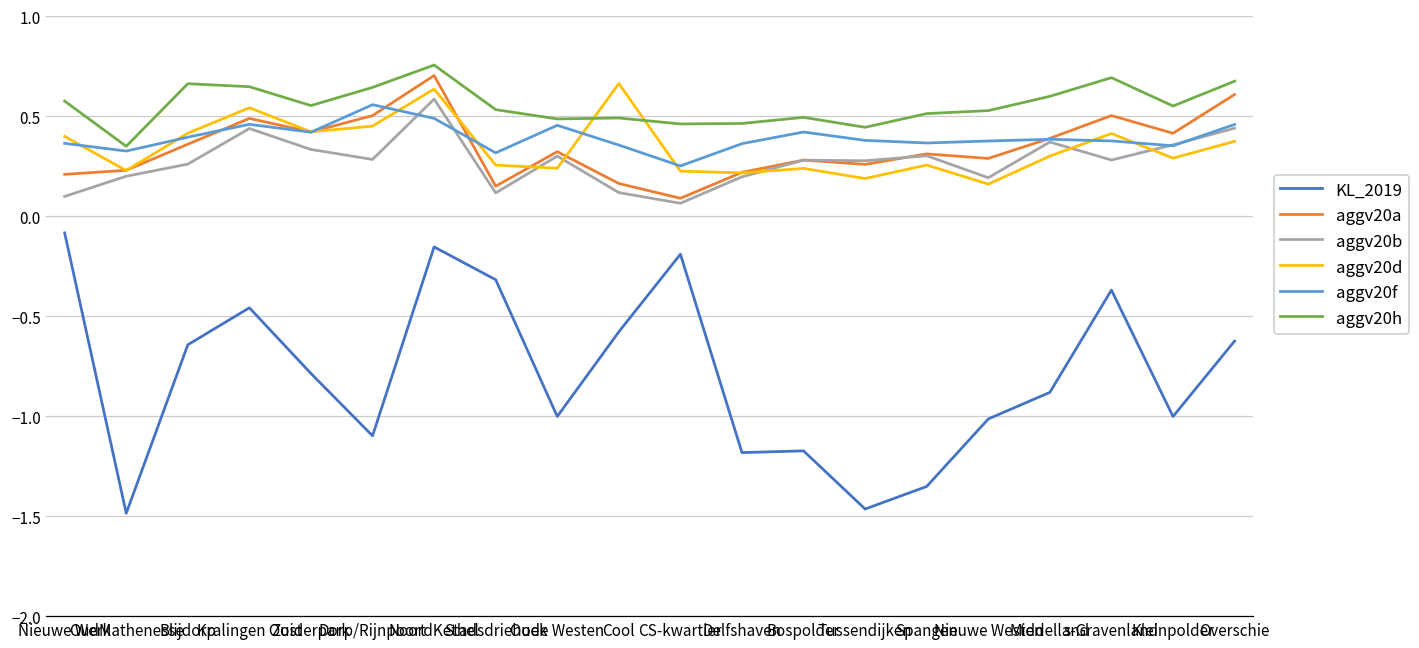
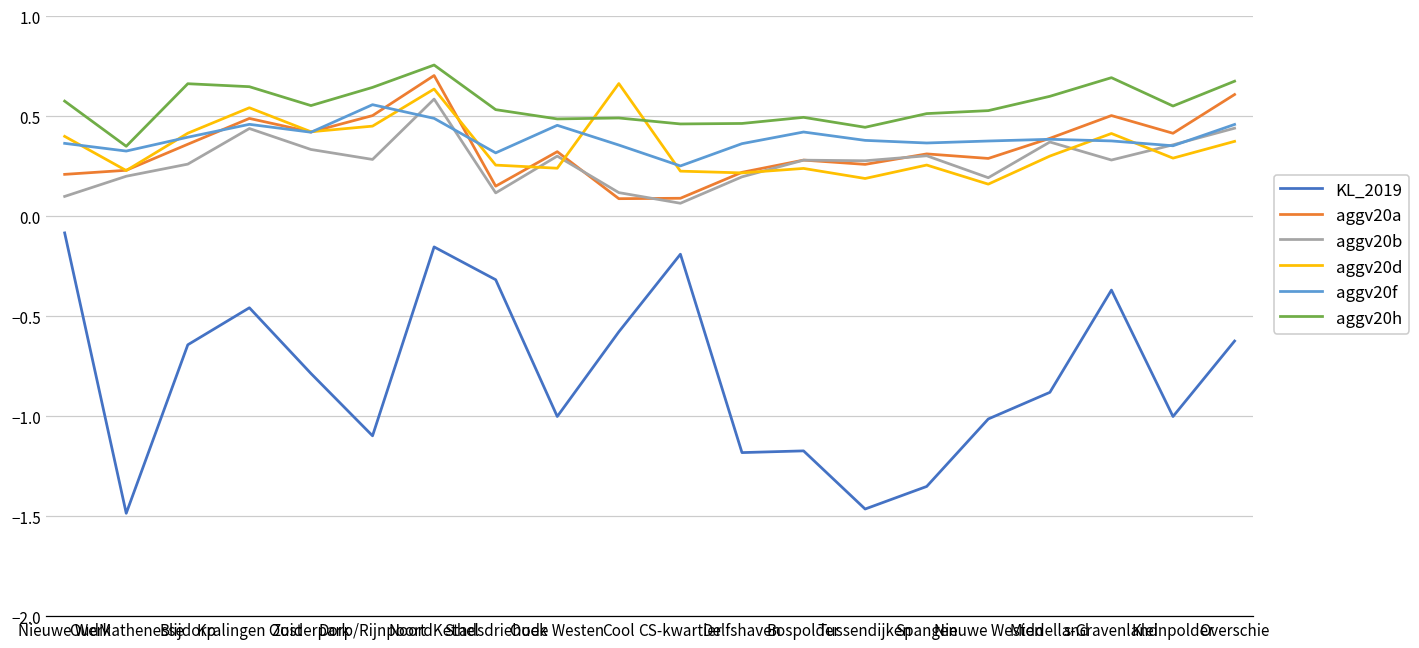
aggv20a, Cool: 0.16 -> 0.09
